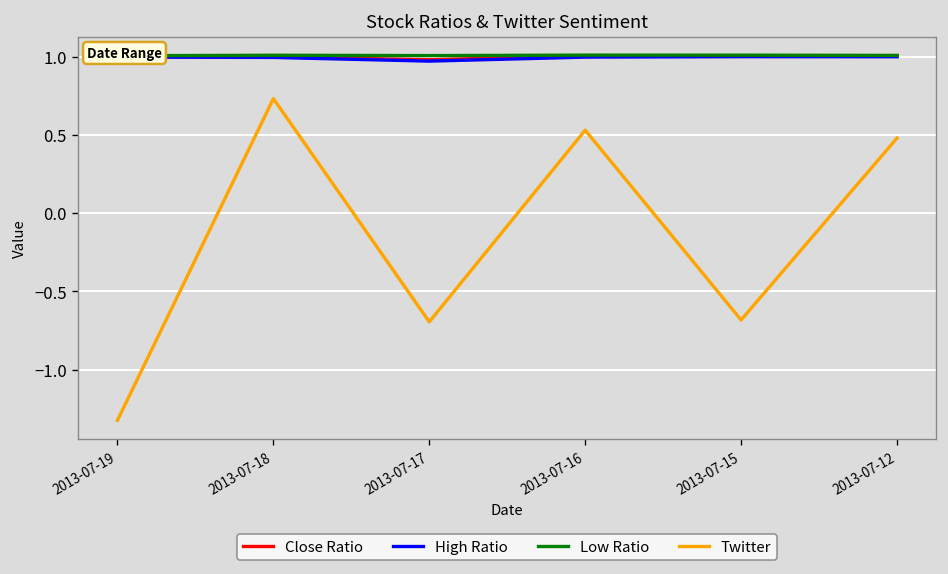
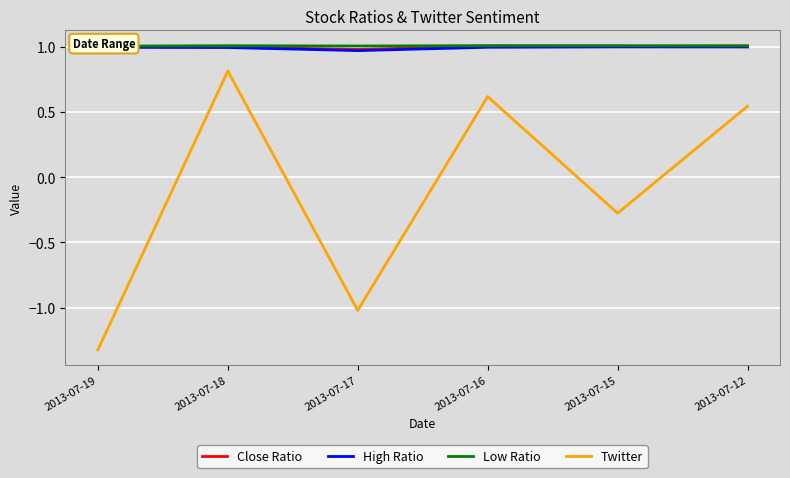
Twitter, 2013-07-18: 0.73 -> 0.81
Twitter, 2013-07-17: -0.69 -> -1.02
Twitter, 2013-07-16: 0.53 -> 0.62
Twitter, 2013-07-15: -0.68 -> -0.28
Twitter, 2013-07-12: 0.48 -> 0.54
